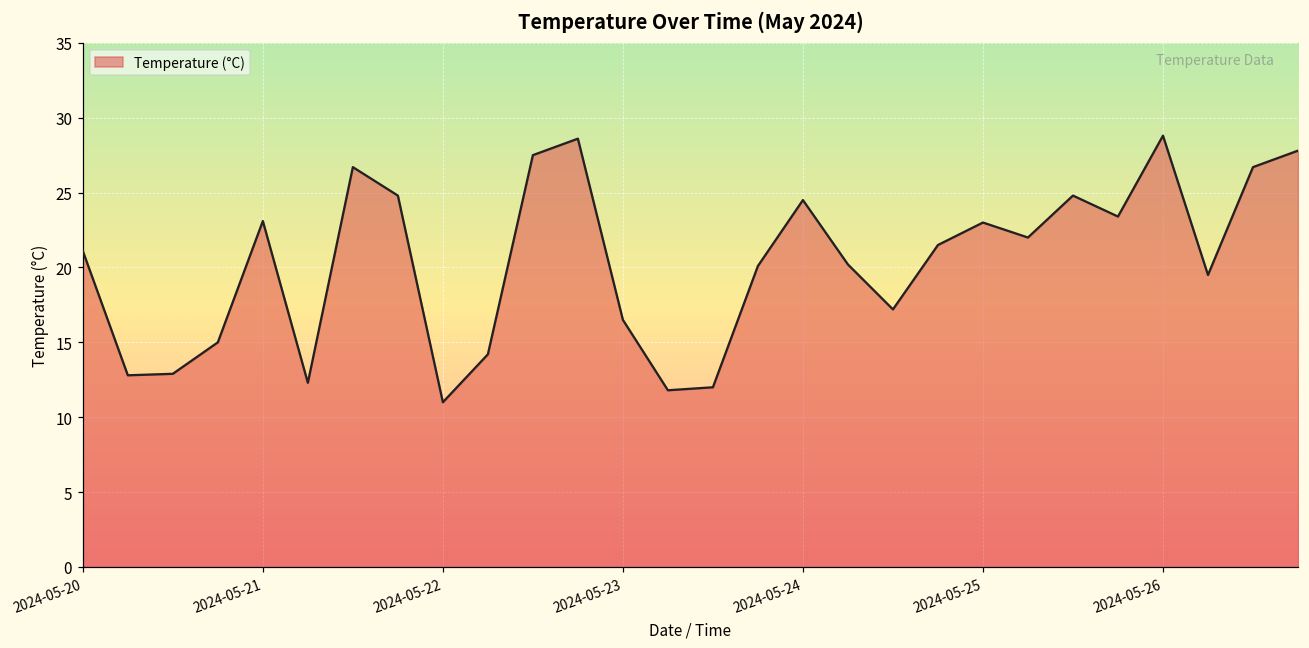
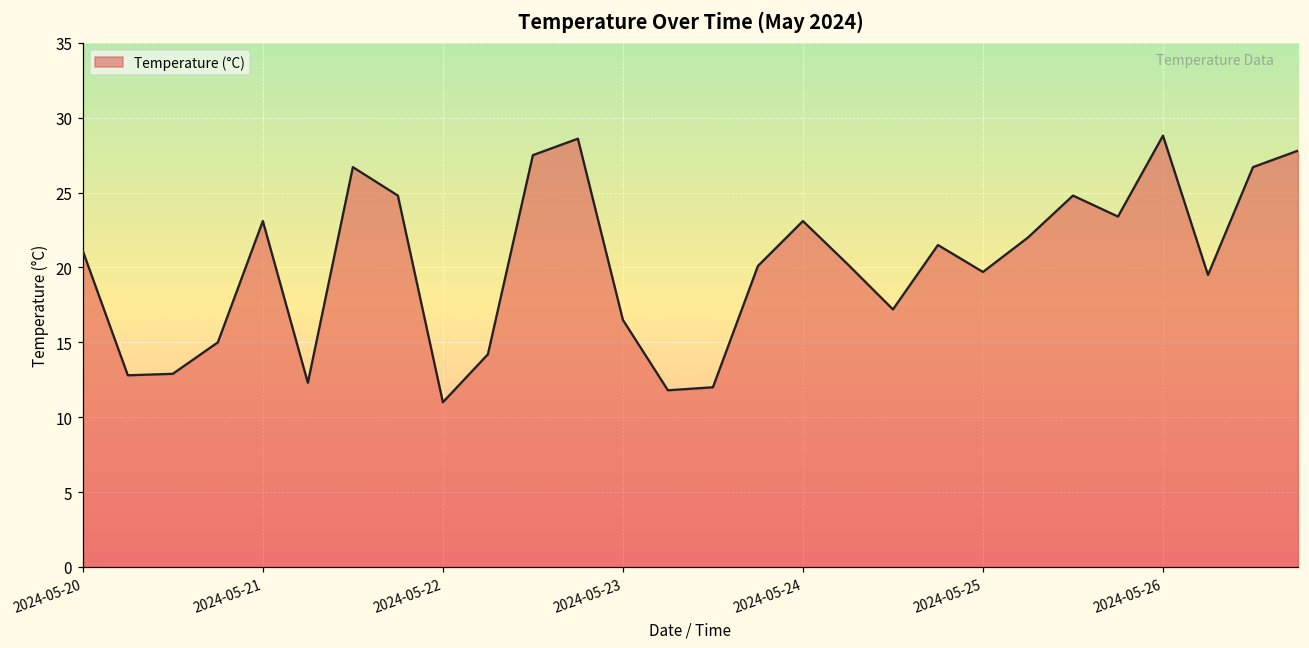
2024-05-24: 24.5 -> 23.1
2024-05-25: 23.0 -> 19.7
